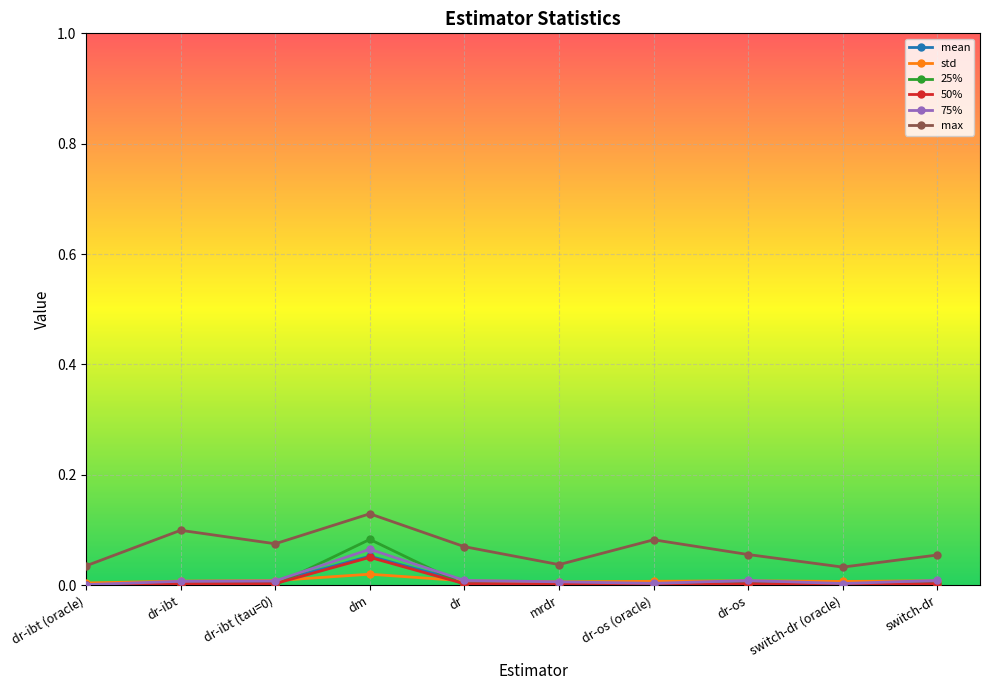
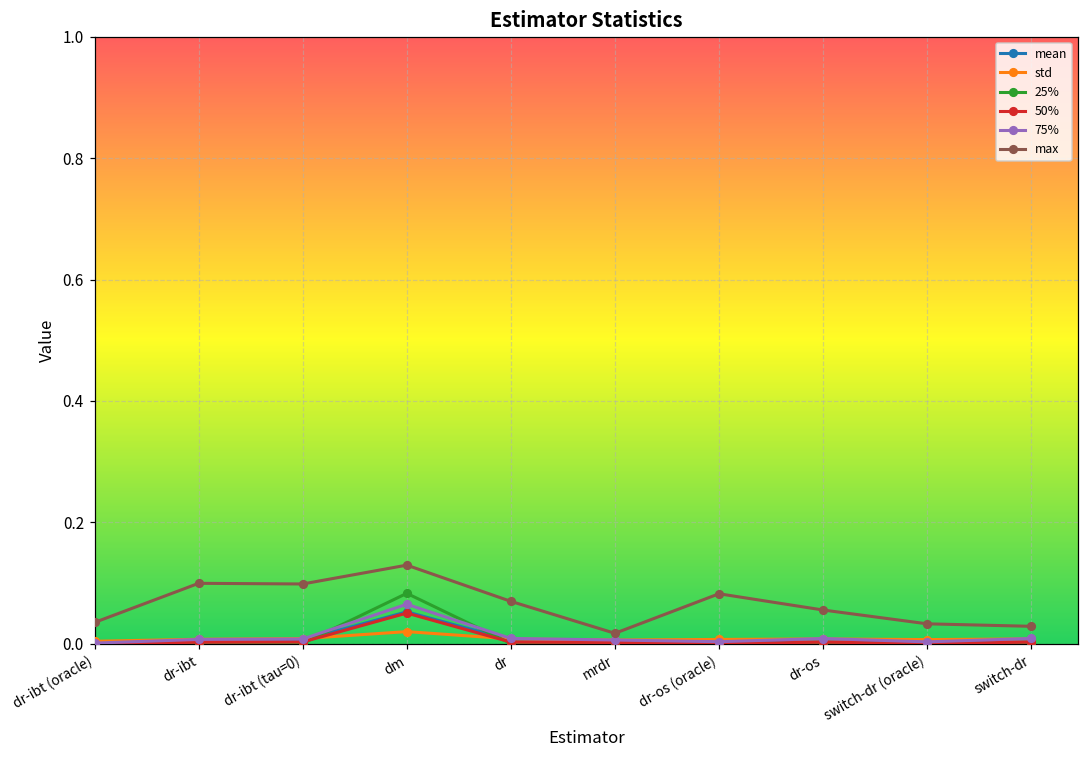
max, dr-ibt (tau=0): 0.08 -> 0.10
max, mrdr: 0.04 -> 0.02
max, switch-dr: 0.05 -> 0.03
